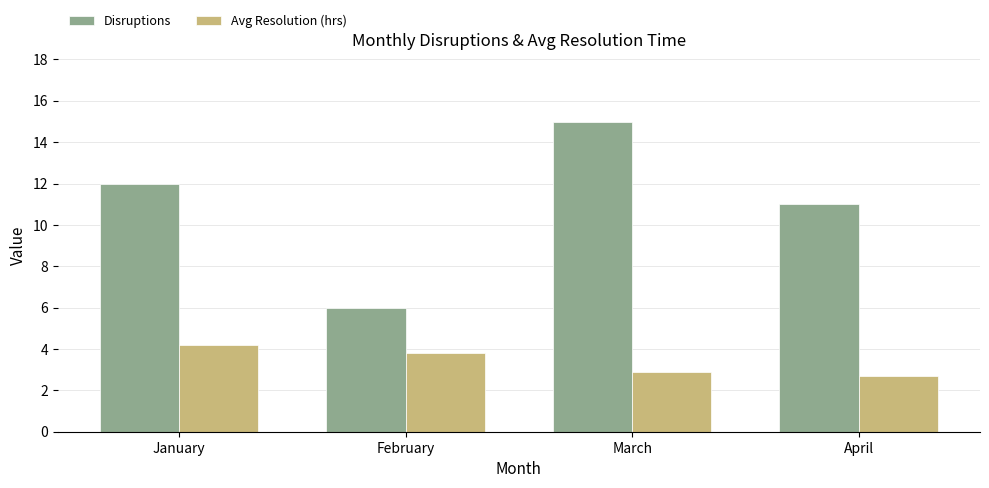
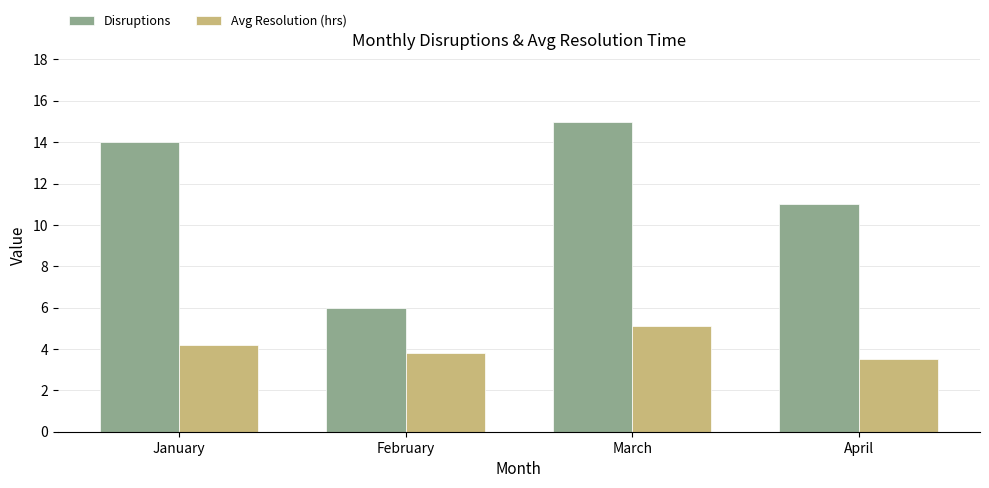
Disruptions, January: 12 -> 14
Avg Resolution (hrs), March: 2.9 -> 5.1
Avg Resolution (hrs), April: 2.7 -> 3.5
